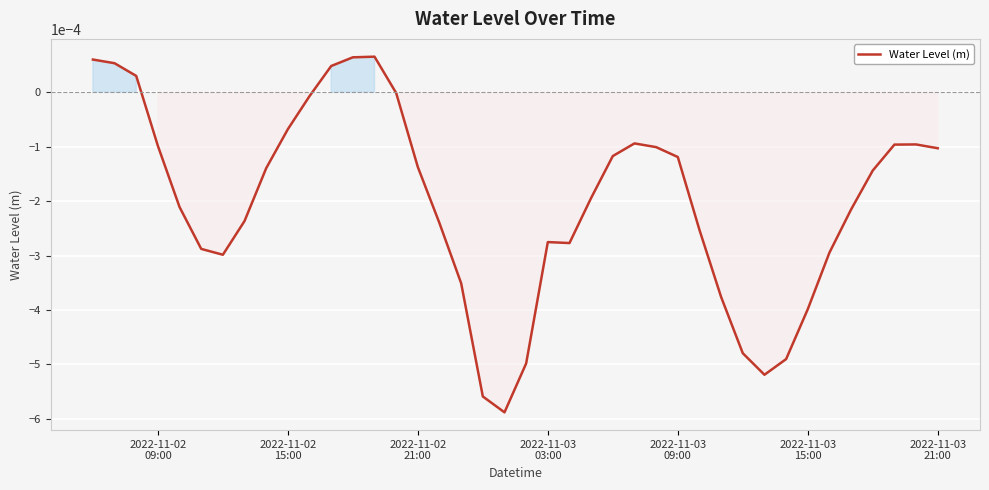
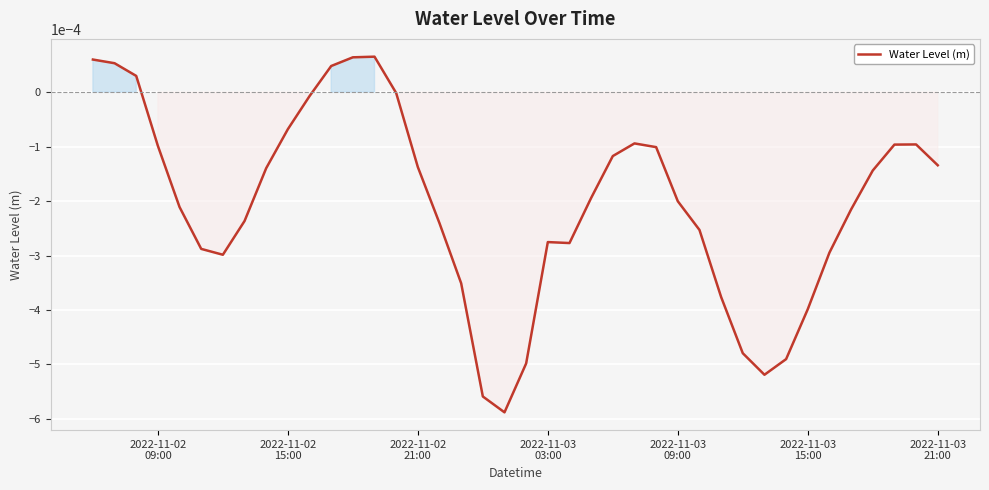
2022-11-03 09:00: -0.00012 -> -0.00020
2022-11-03 21:00: -0.00010 -> -0.00013
